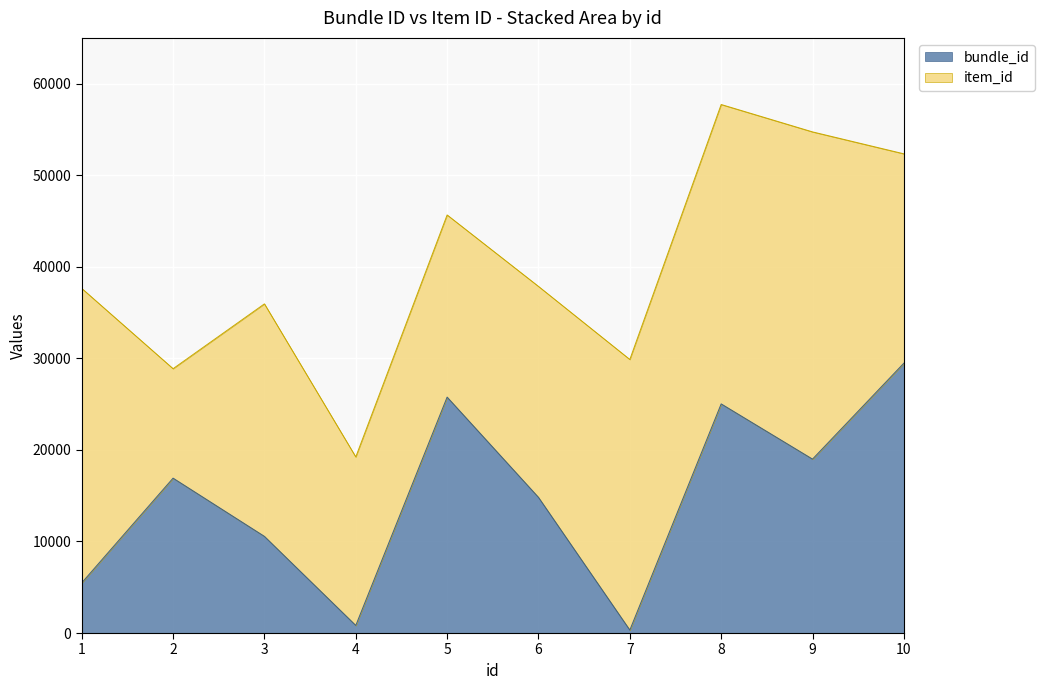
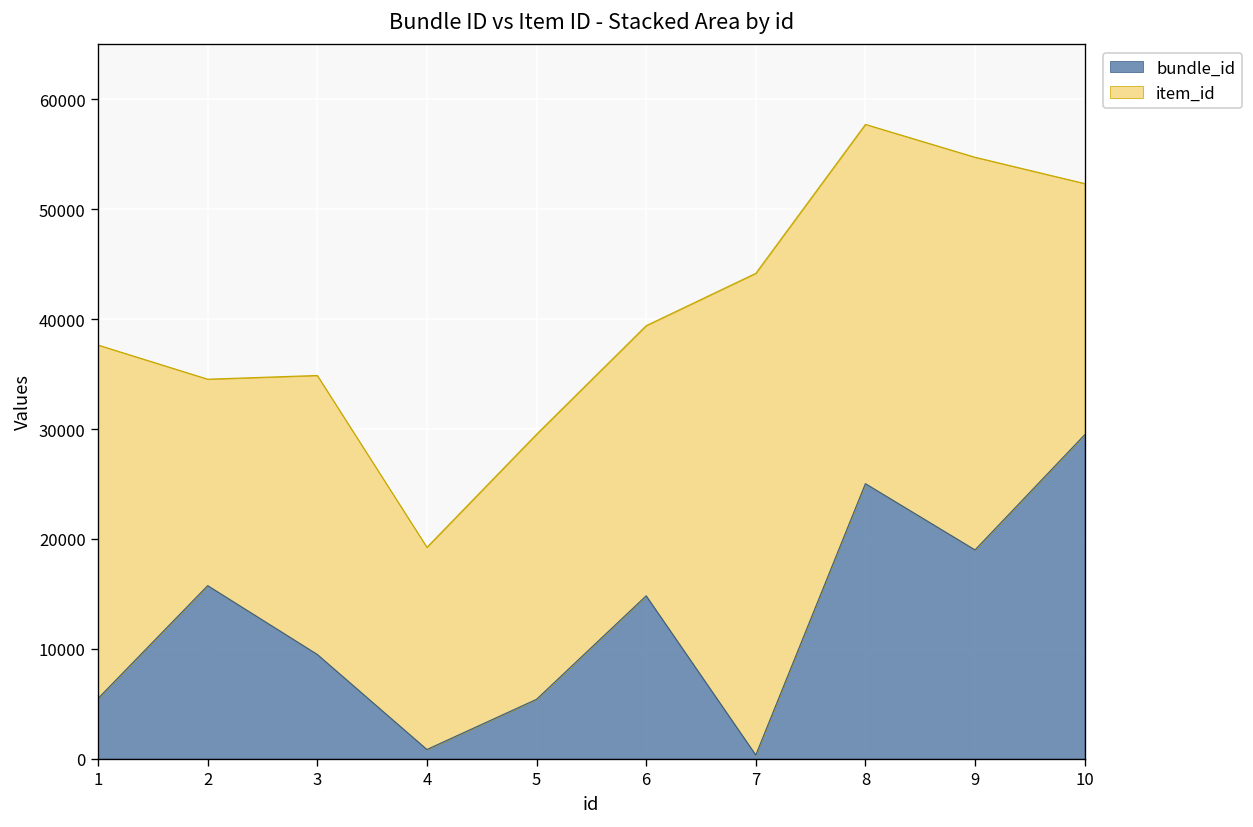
bundle_id, 2: 17000 -> 16000
item_id, 2: 12000 -> 19000
bundle_id, 3: 11000 -> 9000
bundle_id, 5: 26000 -> 5000
item_id, 5: 20000 -> 24000
item_id, 6: 23000 -> 25000
item_id, 7: 30000 -> 44000
